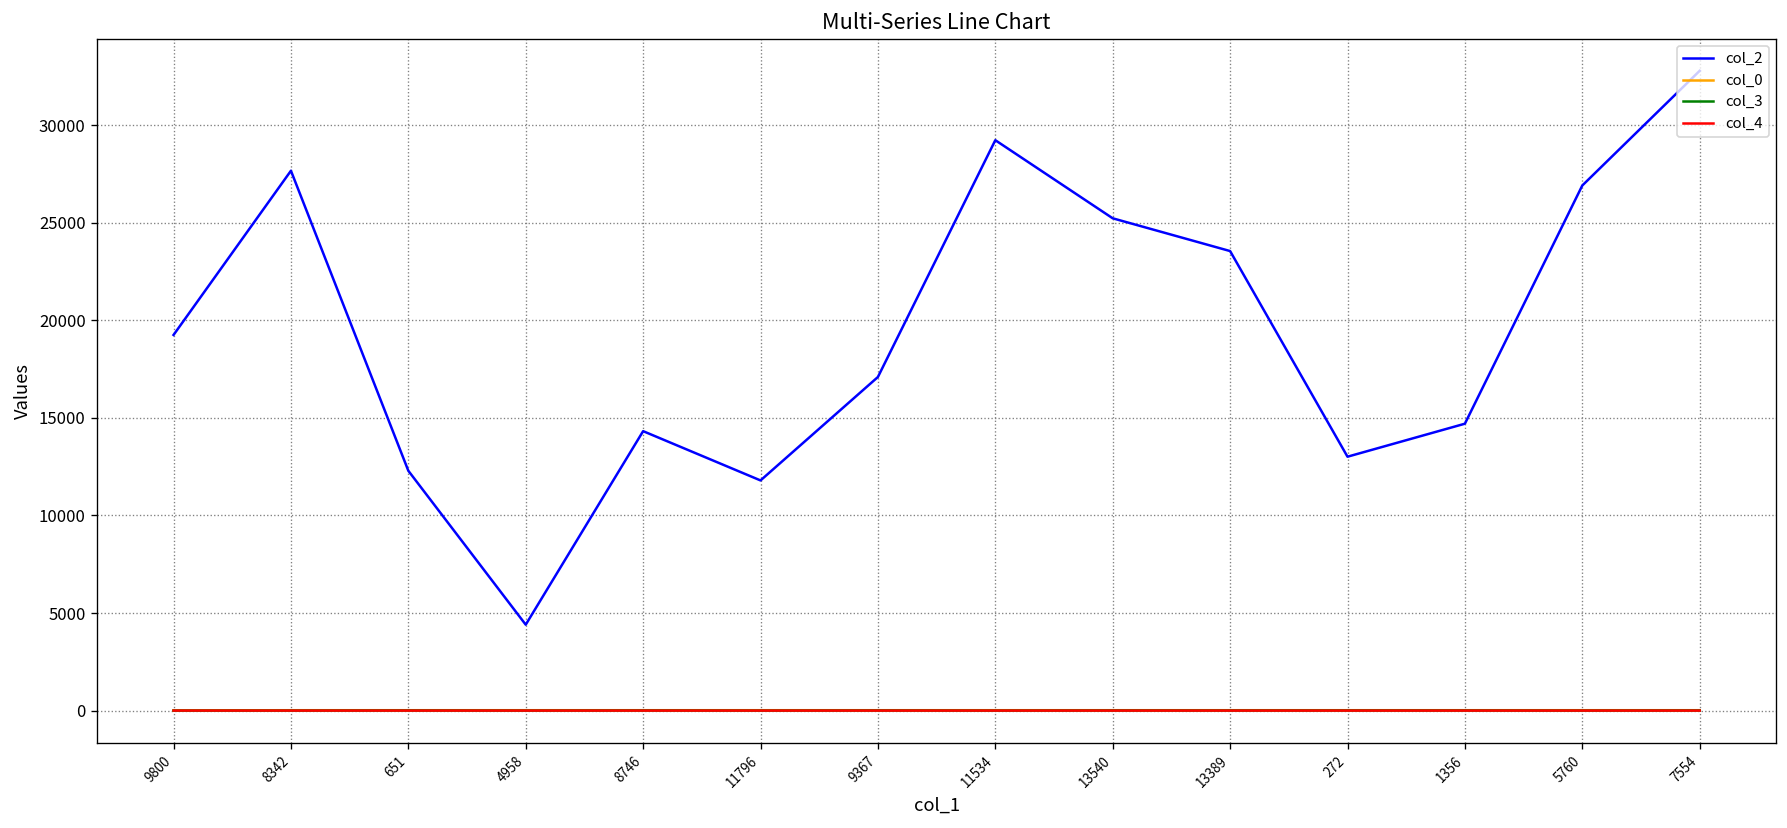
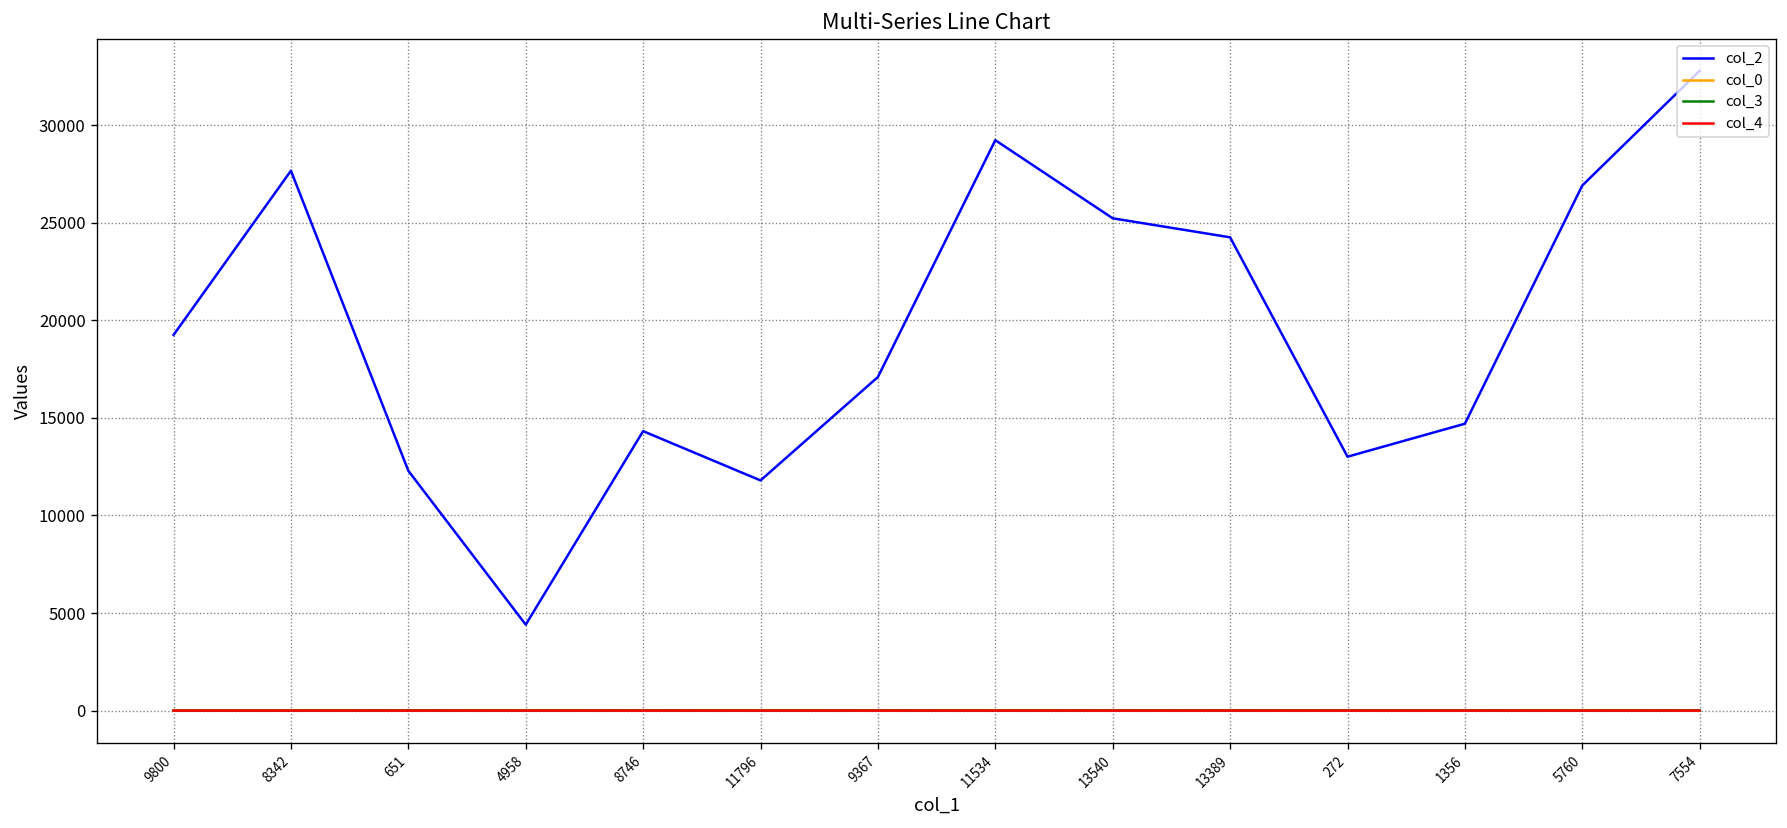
col_2, 13389: 23600 -> 24300
